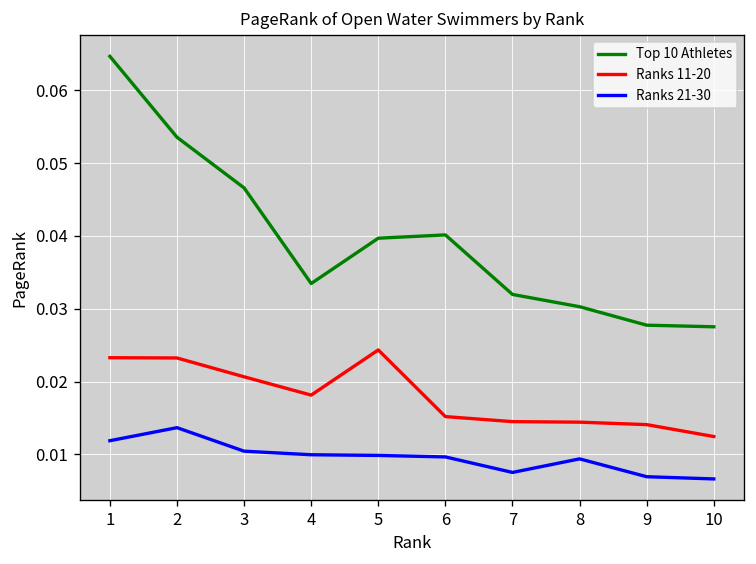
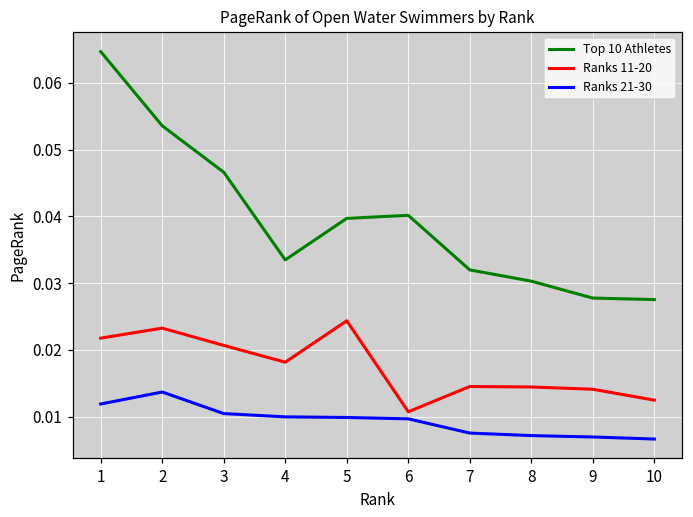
Ranks 11-20, 1: 0.023 -> 0.022
Ranks 11-20, 6: 0.015 -> 0.011
Ranks 21-30, 8: 0.009 -> 0.007
